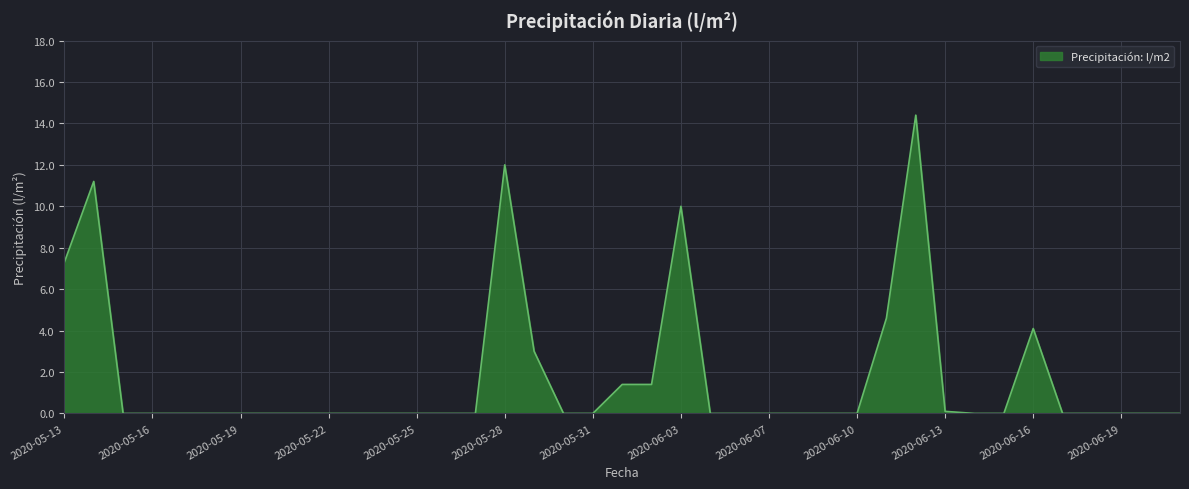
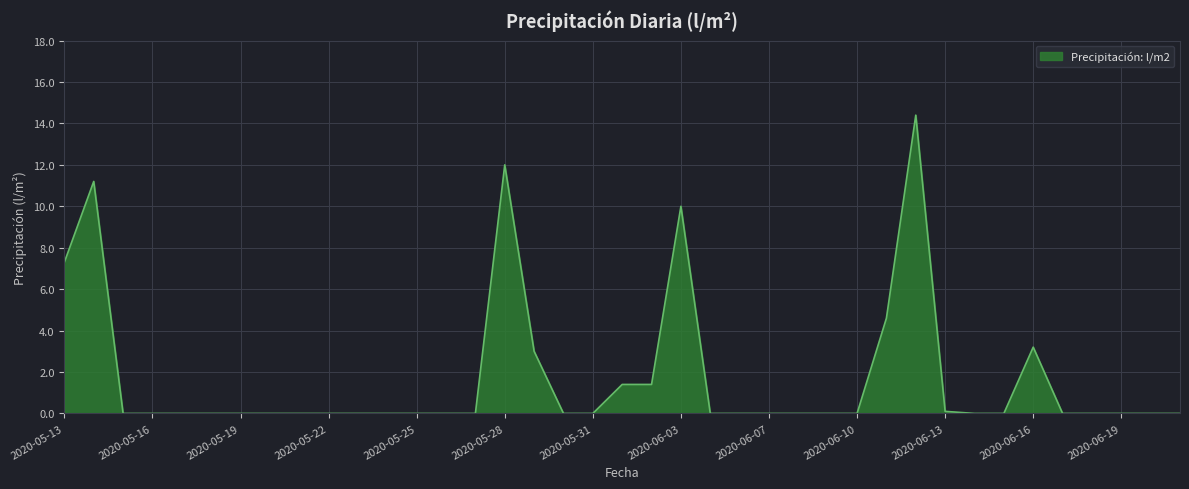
2020-06-16: 4.1 -> 3.2
